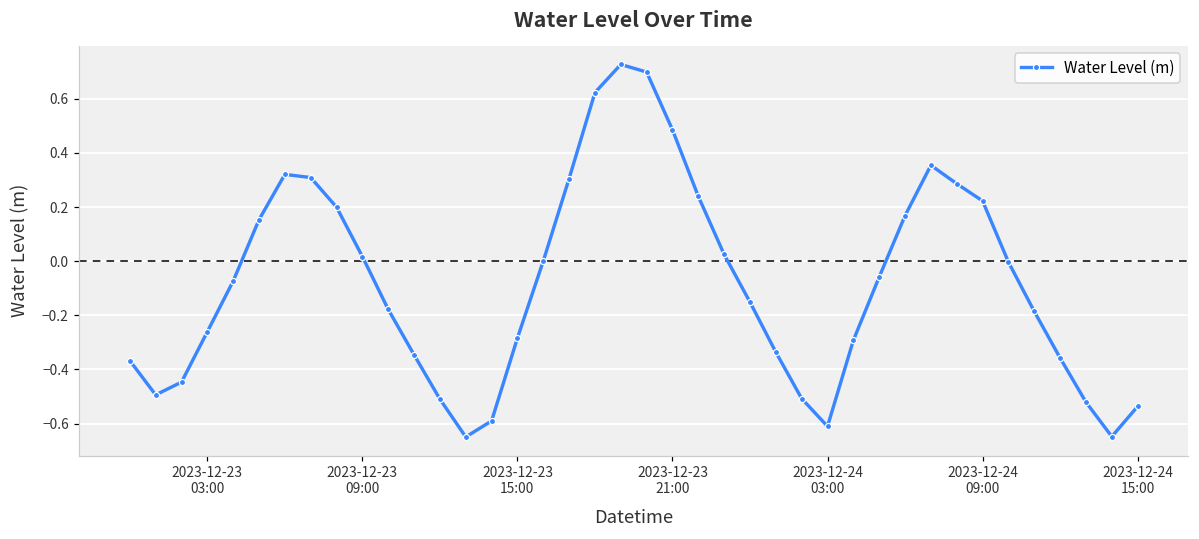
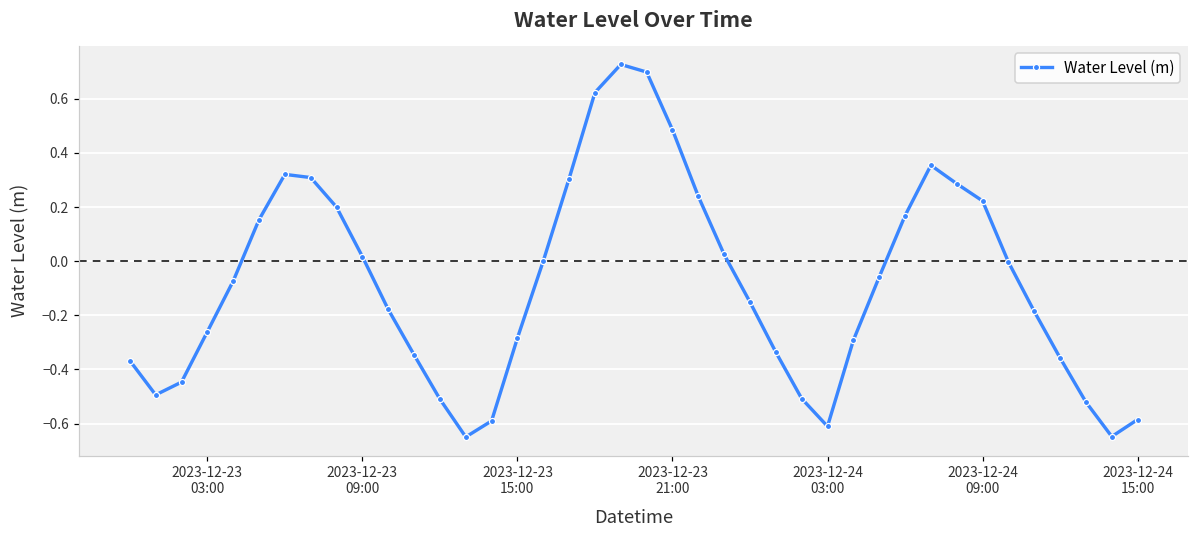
2023-12-24 15:00: -0.54 -> -0.59
